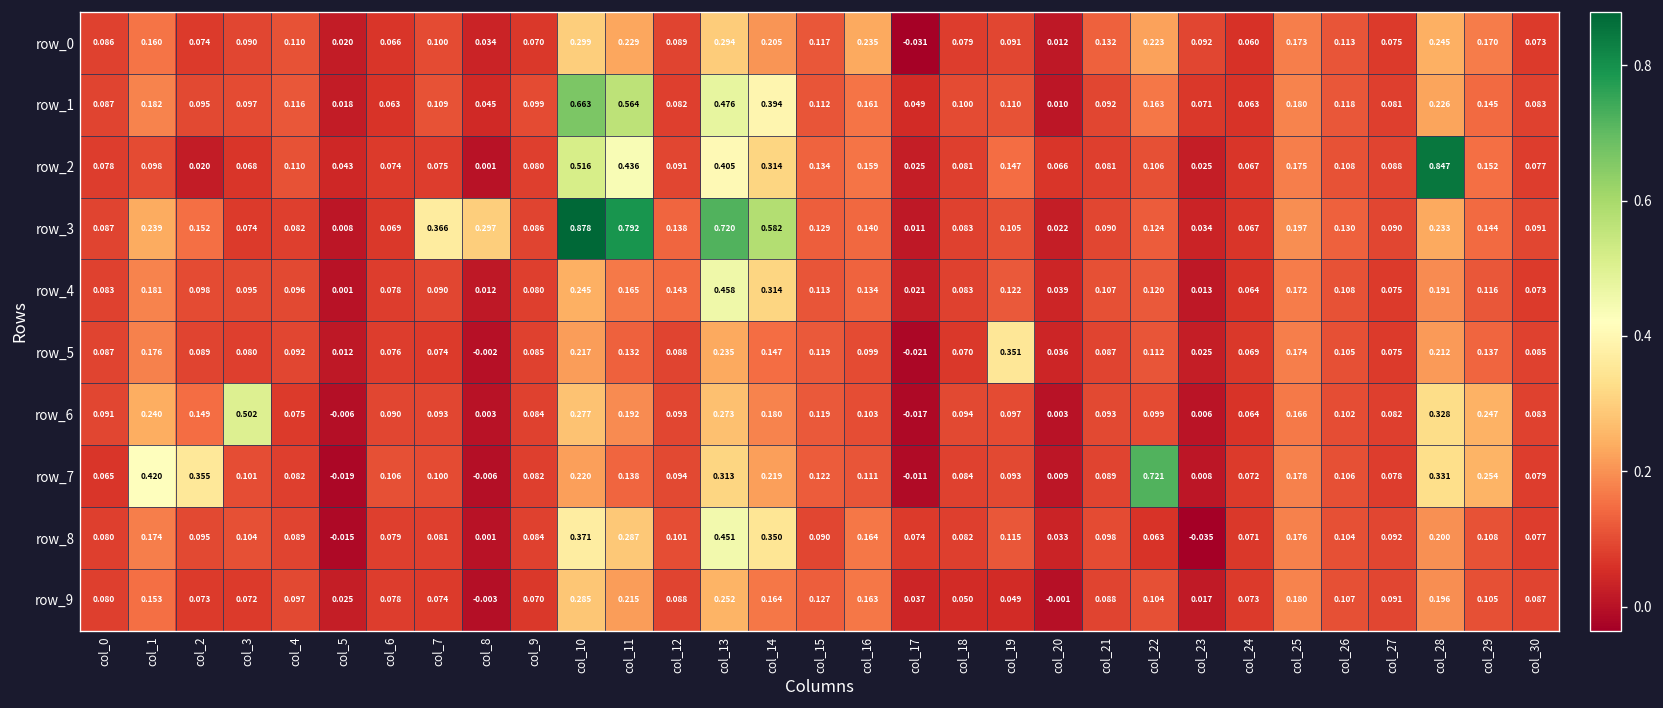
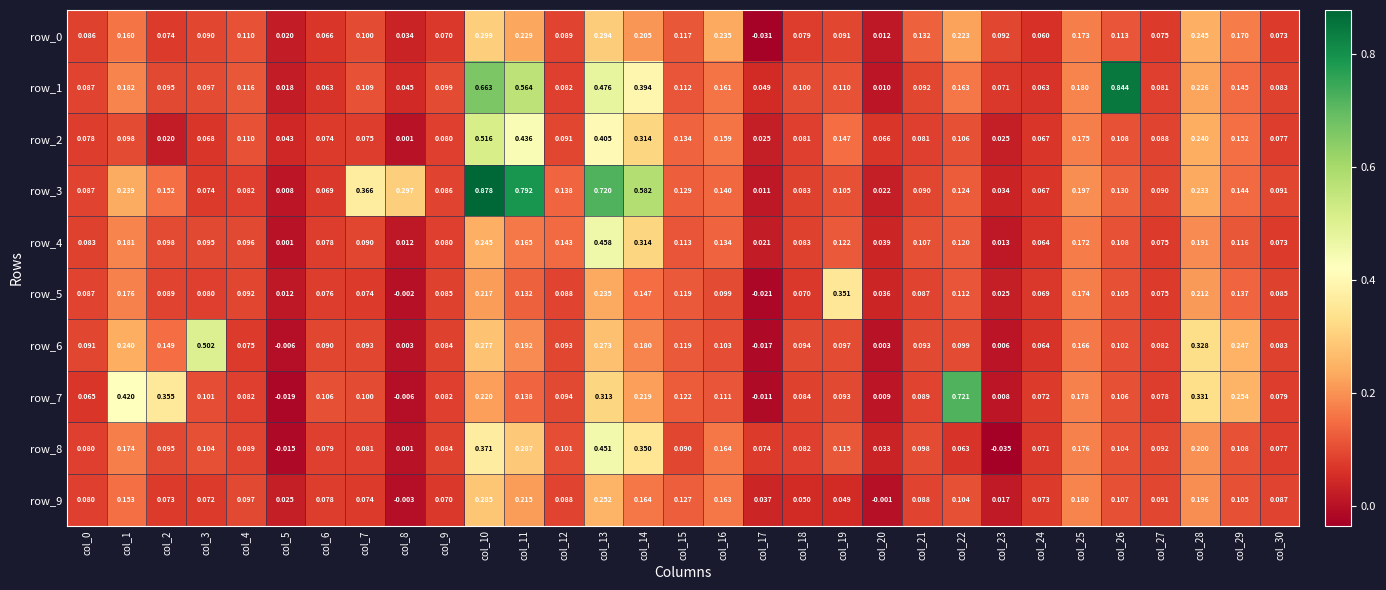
row_1, col_26: 0.118 -> 0.844
row_2, col_28: 0.847 -> 0.240
